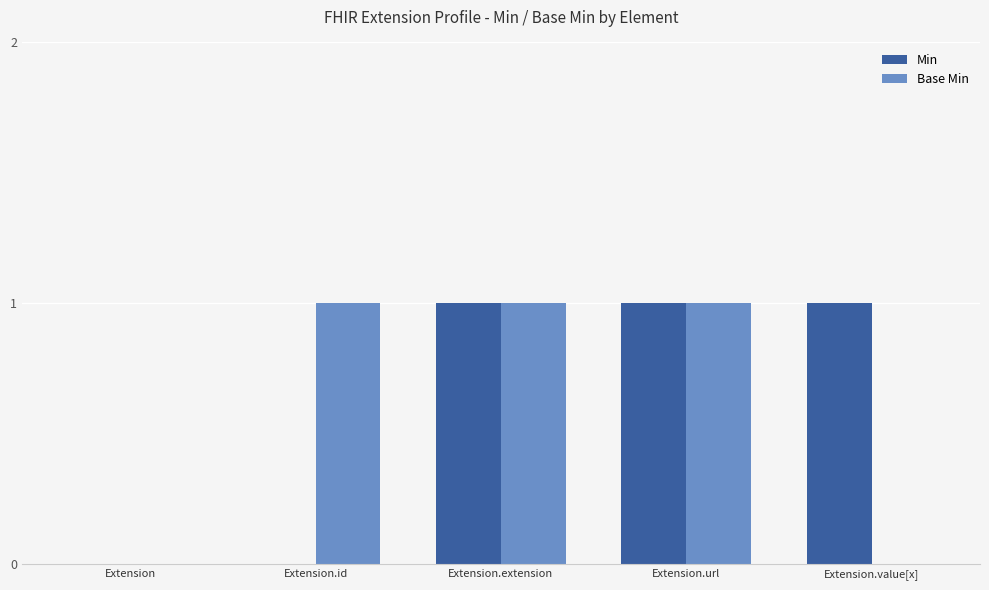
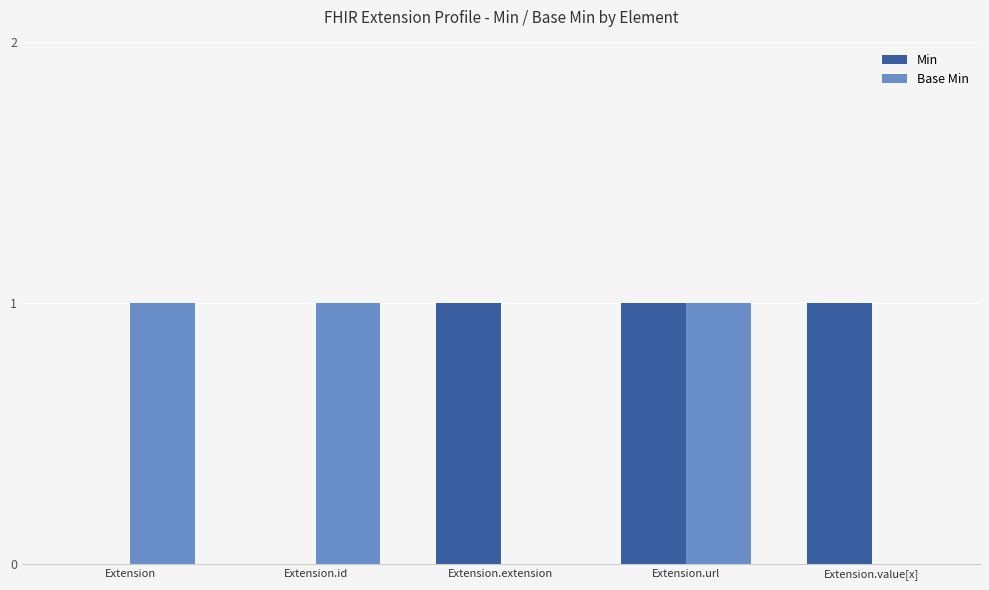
Base Min, Extension: 0 -> 1
Base Min, Extension.extension: 1 -> 0
